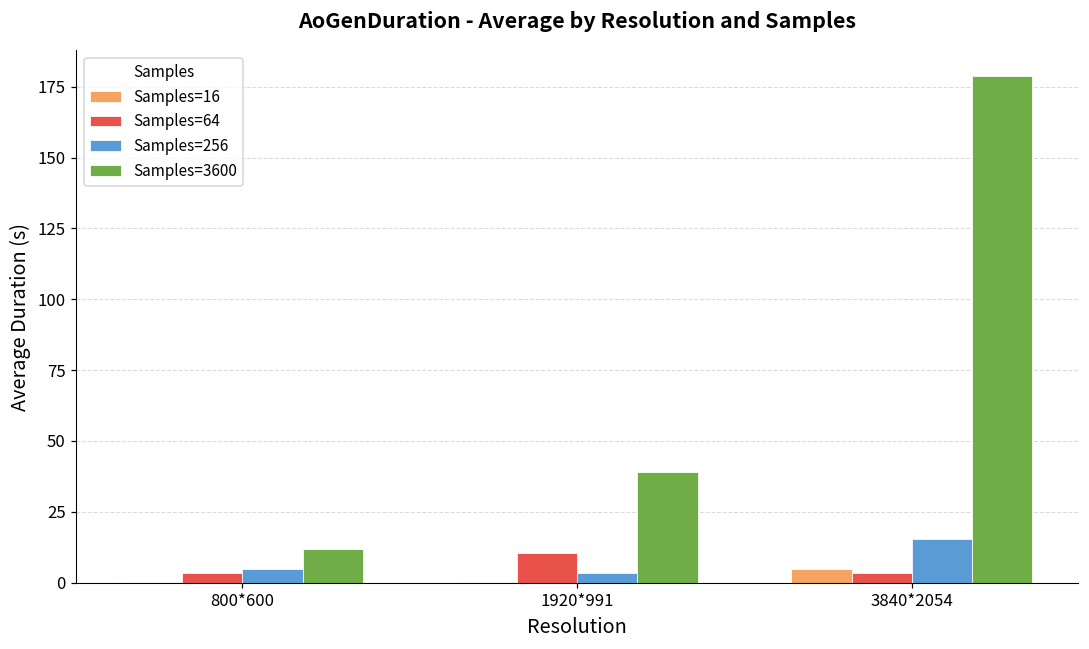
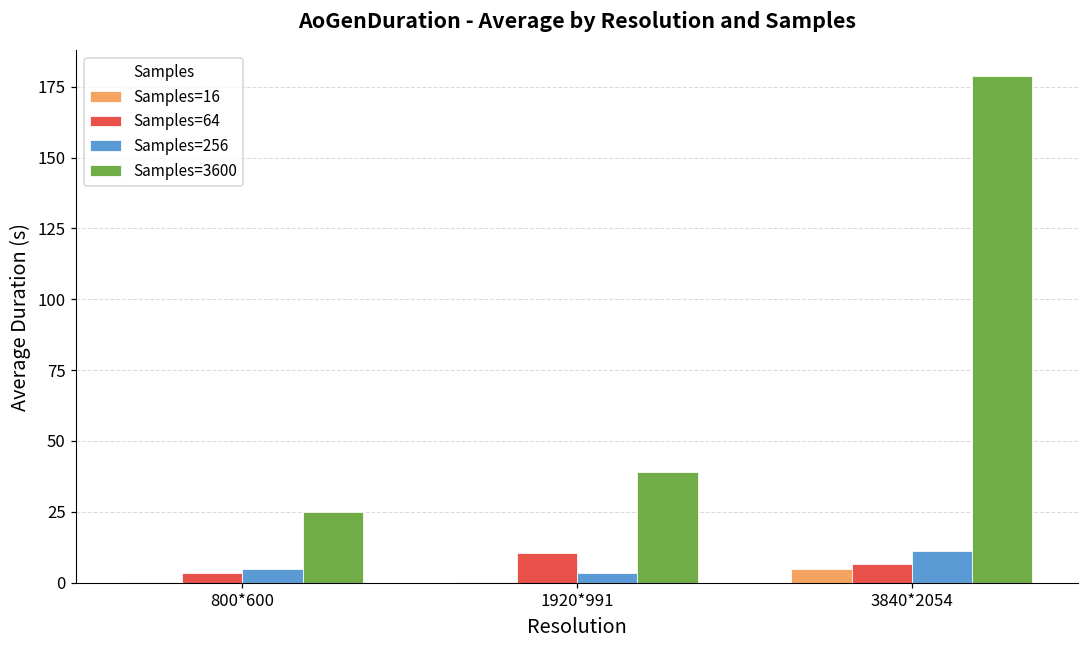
Samples=3600, 800*600: 12 -> 25
Samples=64, 3840*2054: 3 -> 7
Samples=256, 3840*2054: 15 -> 11
